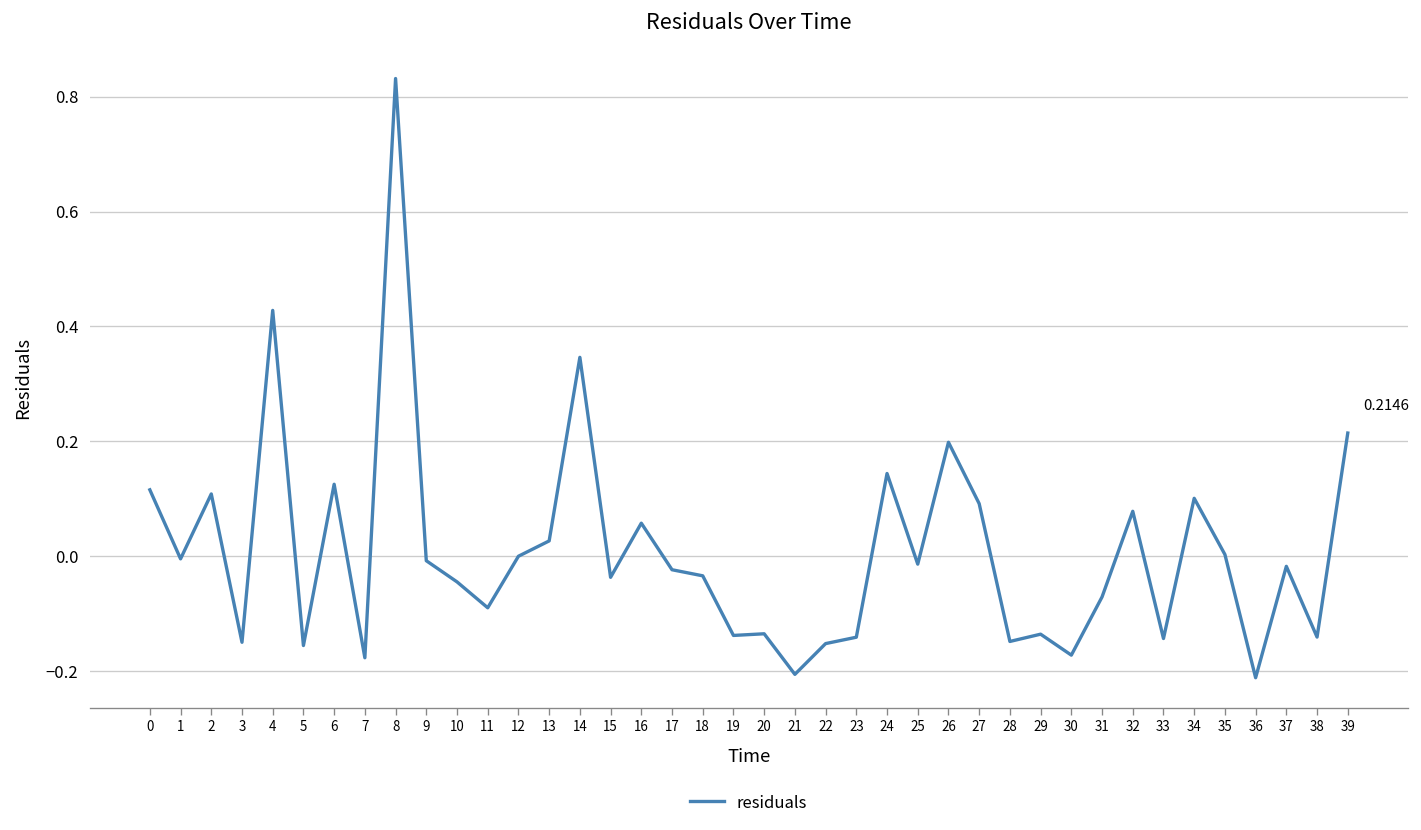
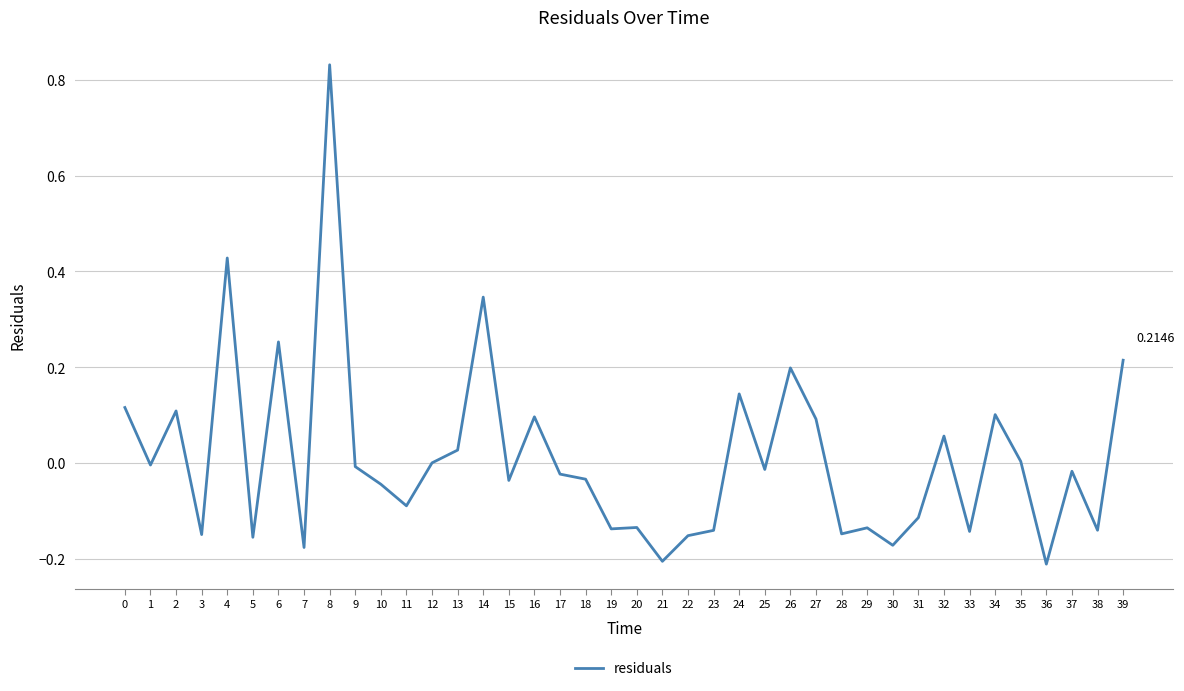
6: 0.13 -> 0.25
16: 0.06 -> 0.10
31: -0.07 -> -0.11
32: 0.08 -> 0.06
